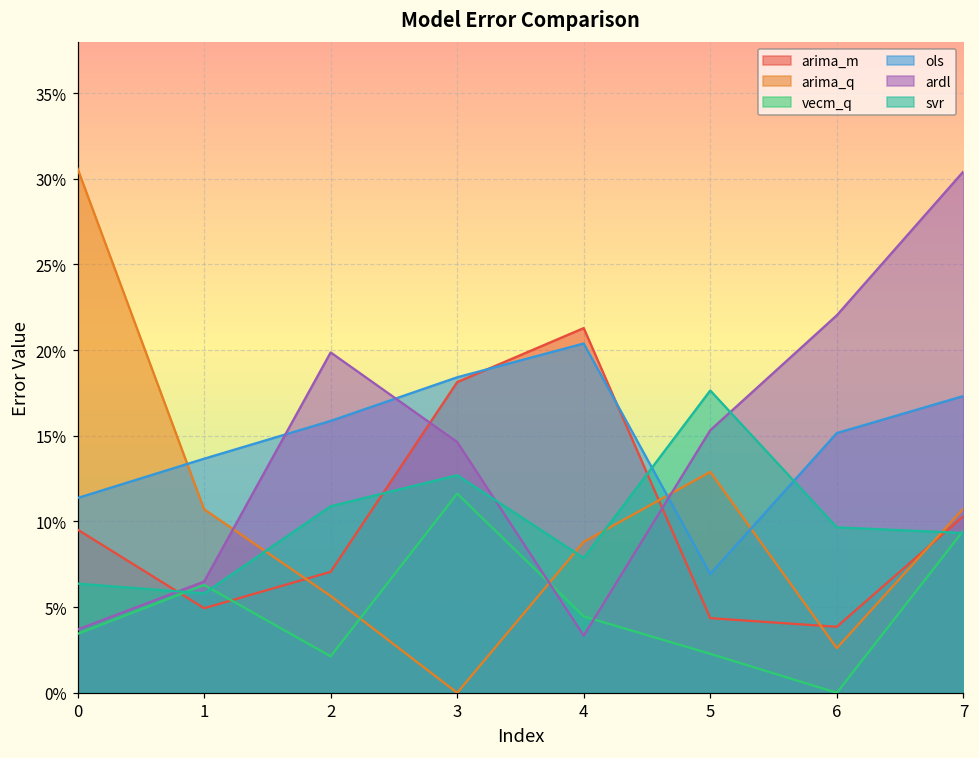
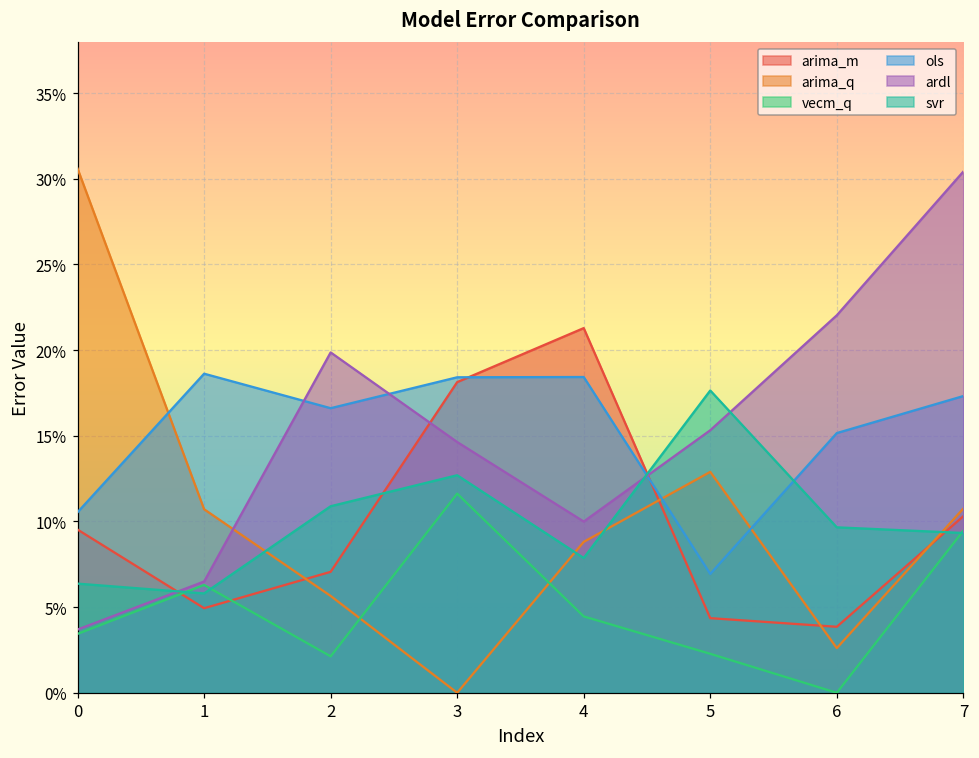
ols, 0: 11.4% -> 10.5%
ols, 1: 13.7% -> 18.6%
ols, 2: 15.9% -> 16.6%
ols, 4: 20.4% -> 18.4%
ardl, 4: 3.3% -> 10.0%
